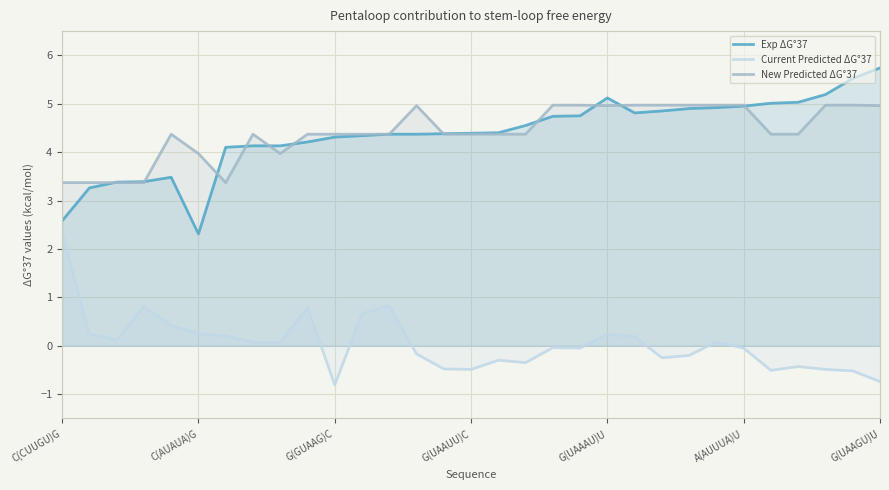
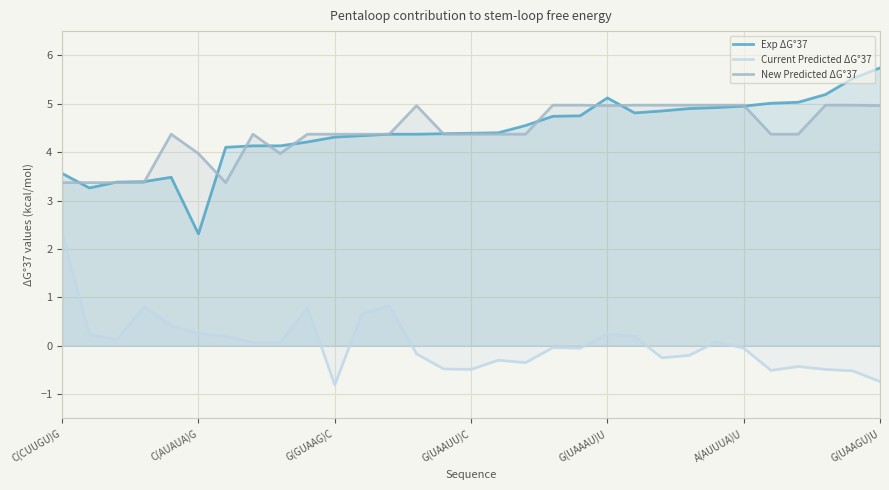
Exp ΔG°37, C(CUUGU)G: 2.6 -> 3.6
